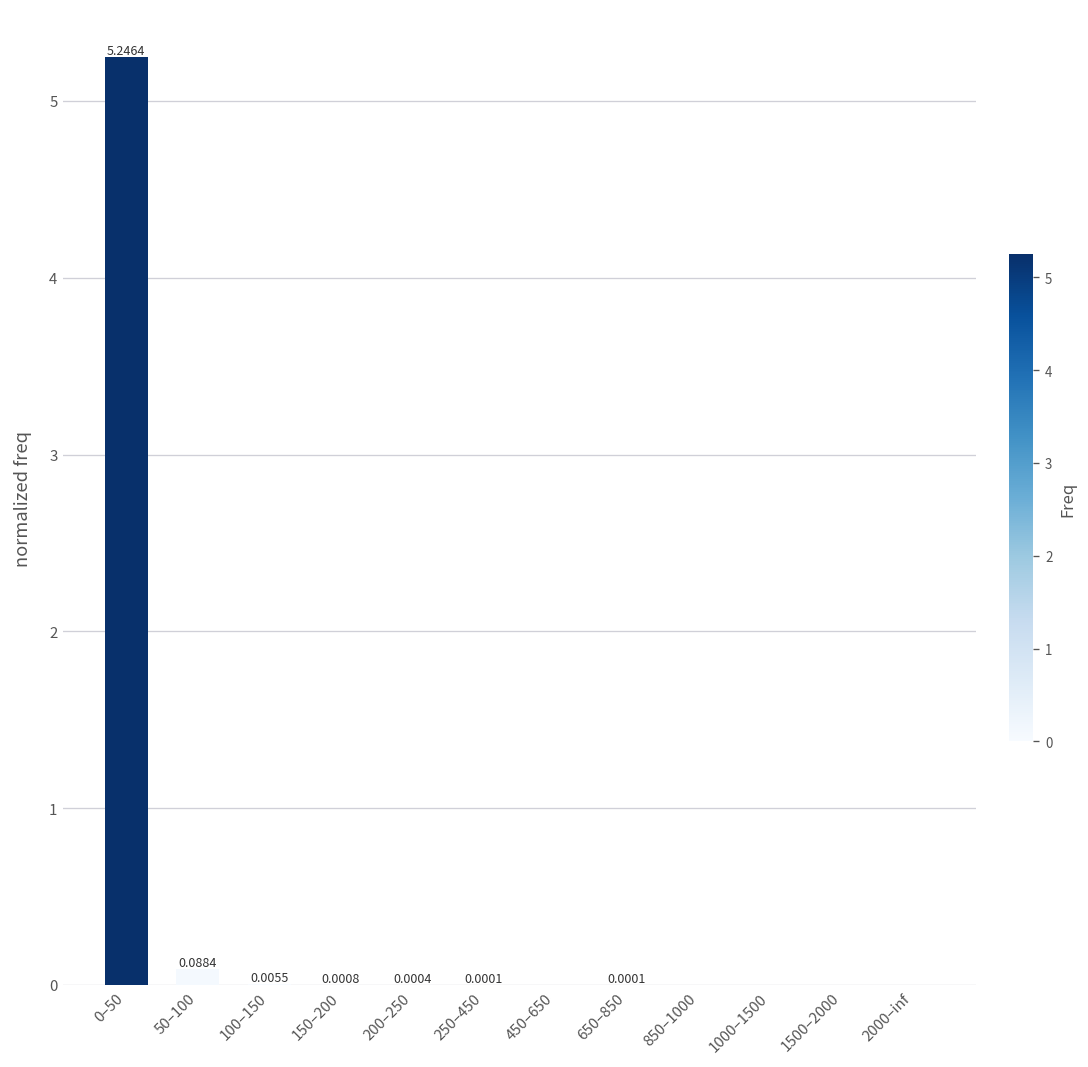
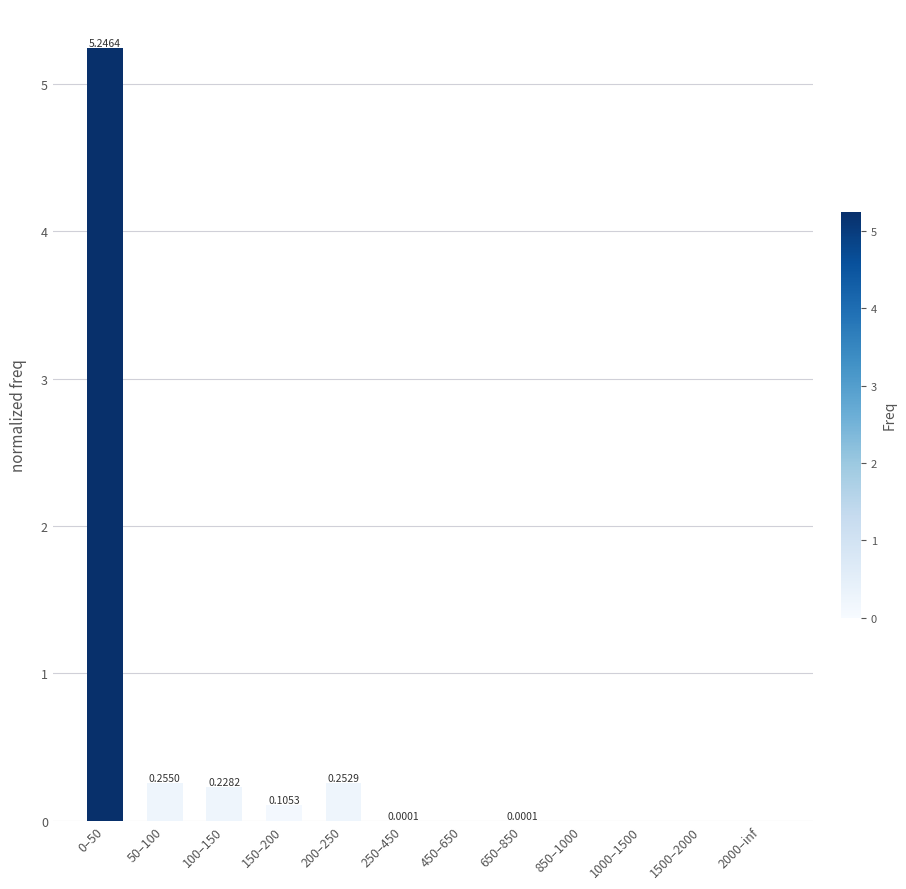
50–100: 0.0884 -> 0.2550
100–150: 0.0055 -> 0.2282
150–200: 0.0008 -> 0.1053
200–250: 0.0004 -> 0.2529
